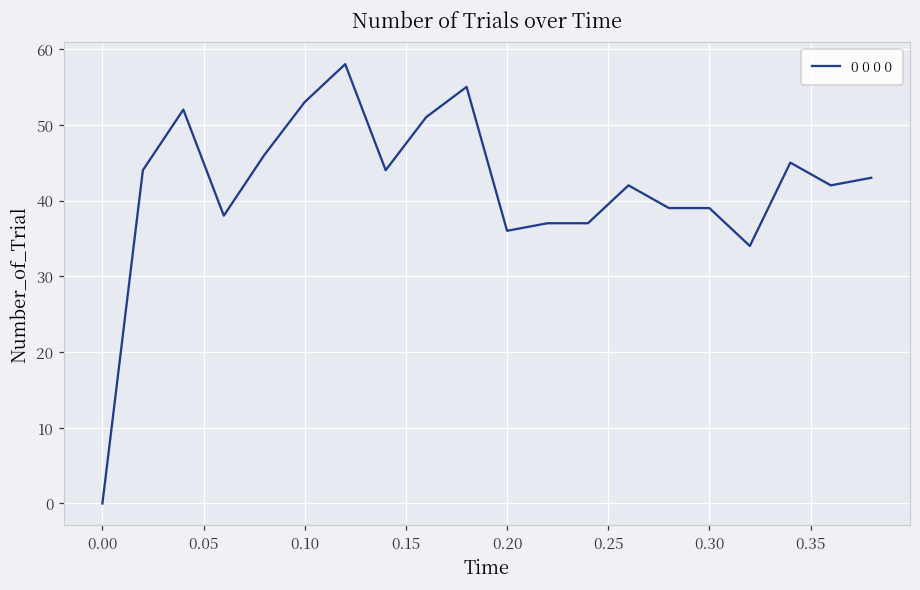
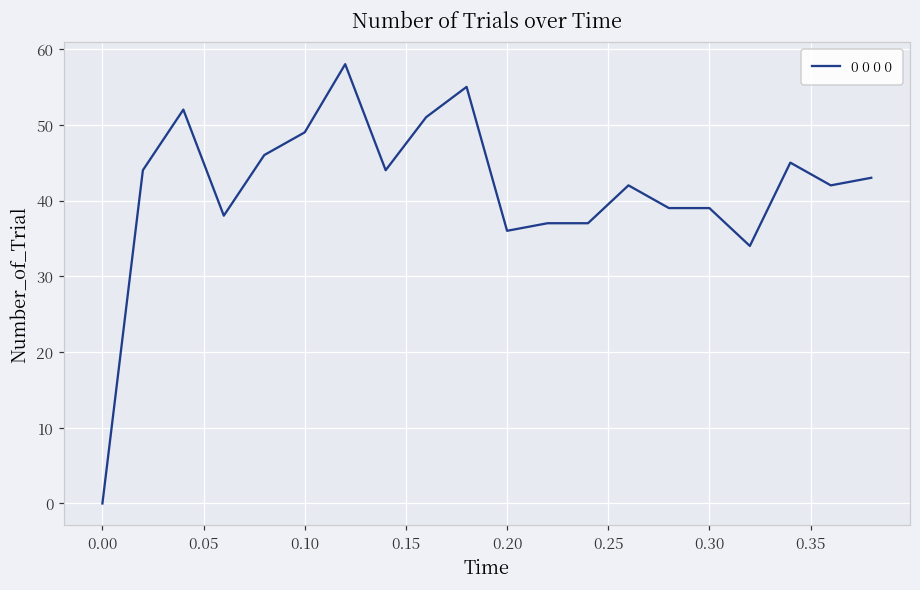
0.10: 53 -> 49
